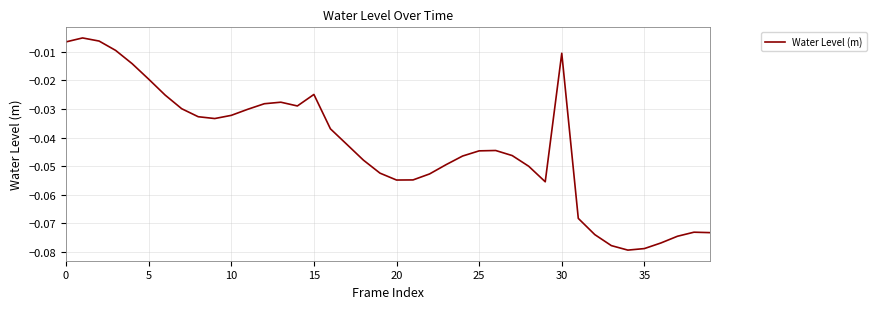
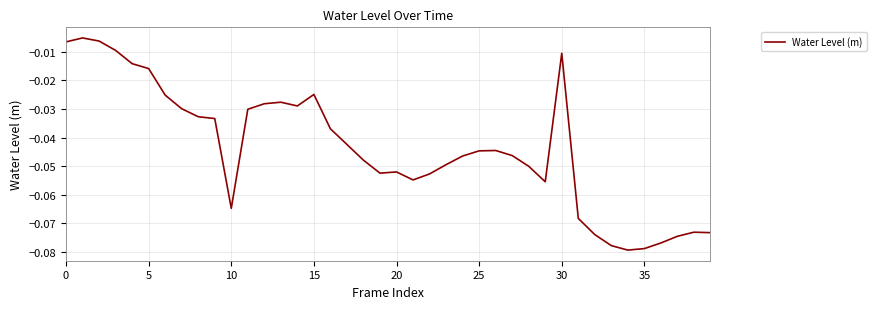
5: -0.020 -> -0.016
10: -0.032 -> -0.065
20: -0.055 -> -0.052
